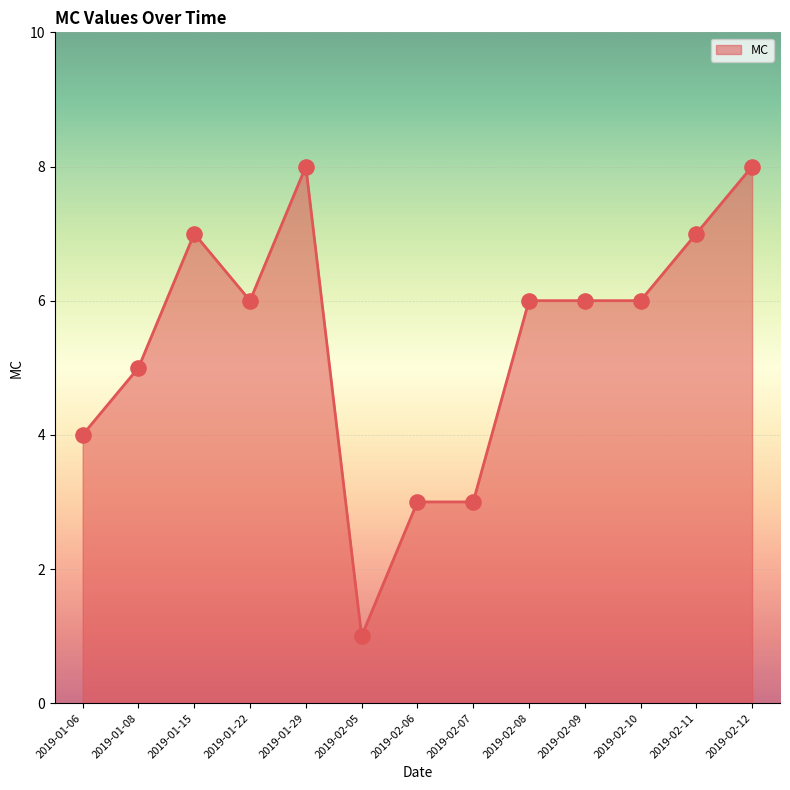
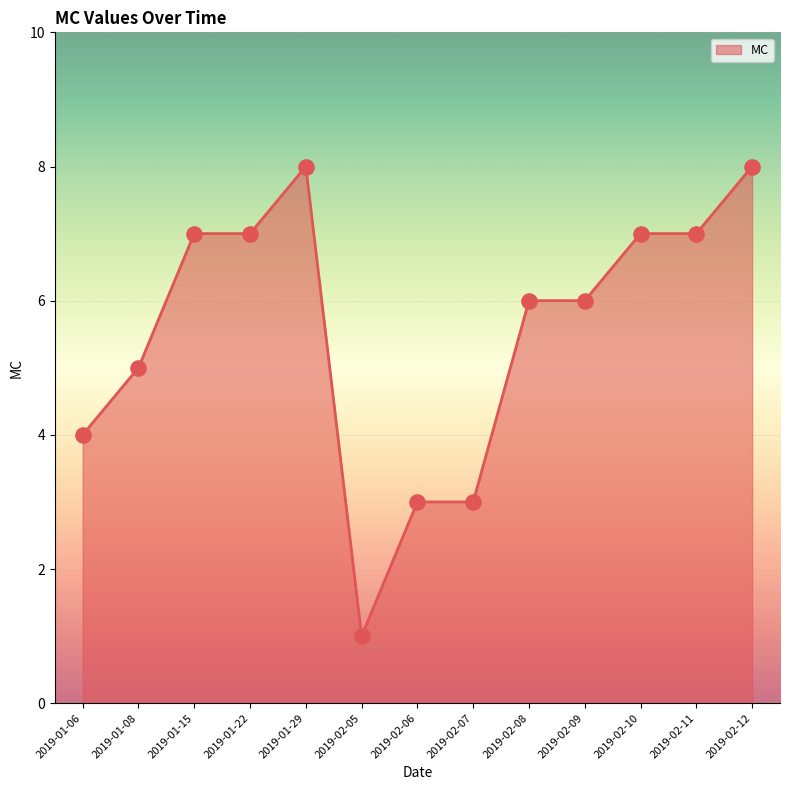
2019-01-22: 6 -> 7
2019-02-10: 6 -> 7
